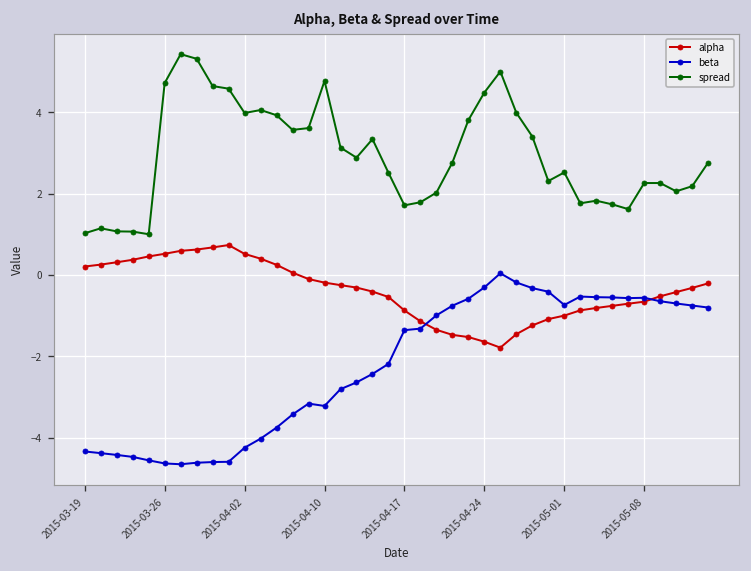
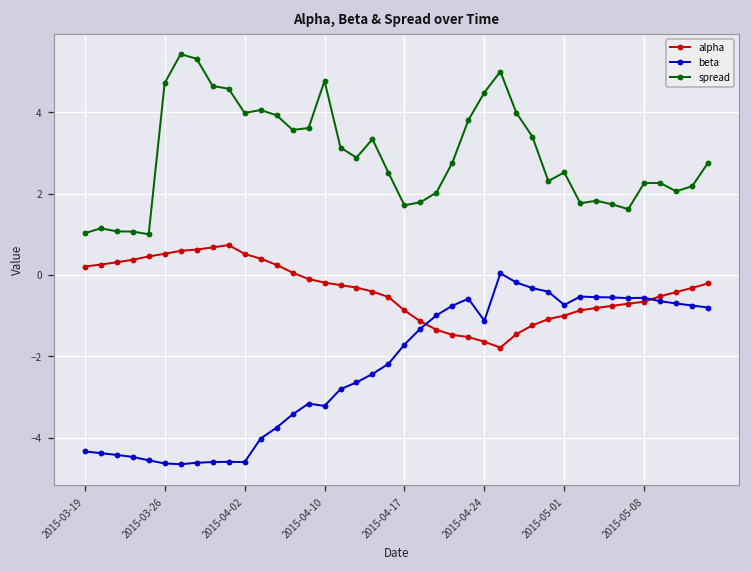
beta, 2015-04-02: -4.2 -> -4.6
beta, 2015-04-17: -1.4 -> -1.7
beta, 2015-04-24: -0.3 -> -1.1
